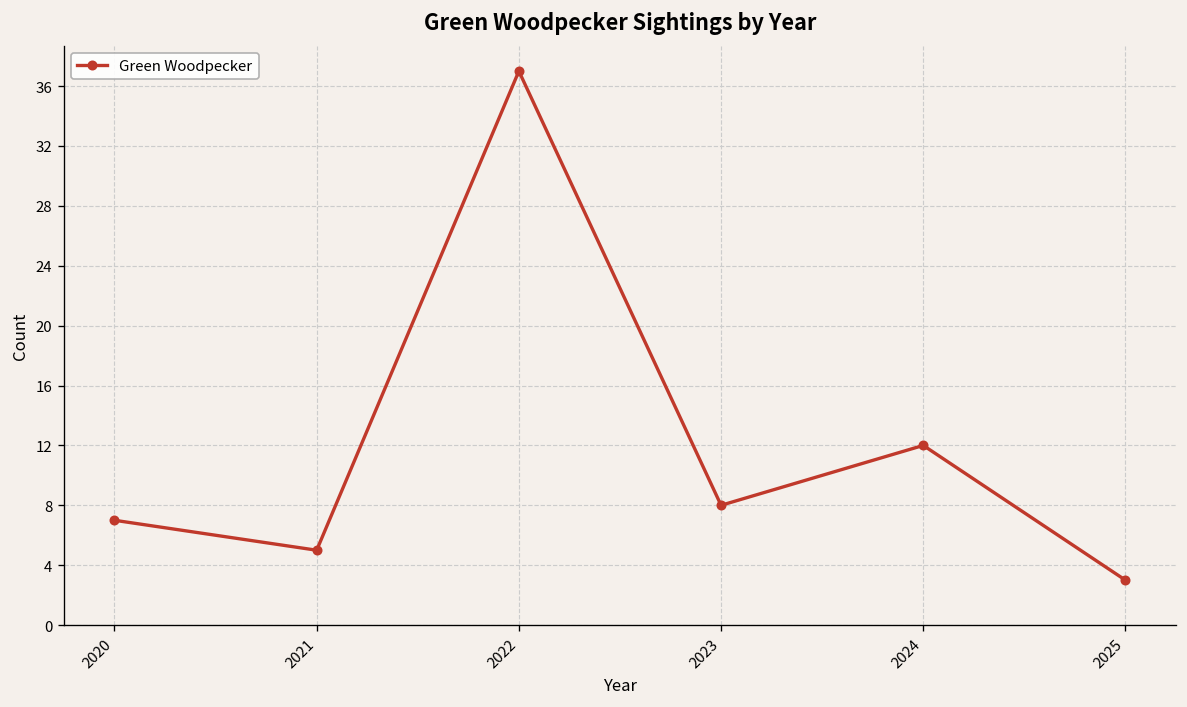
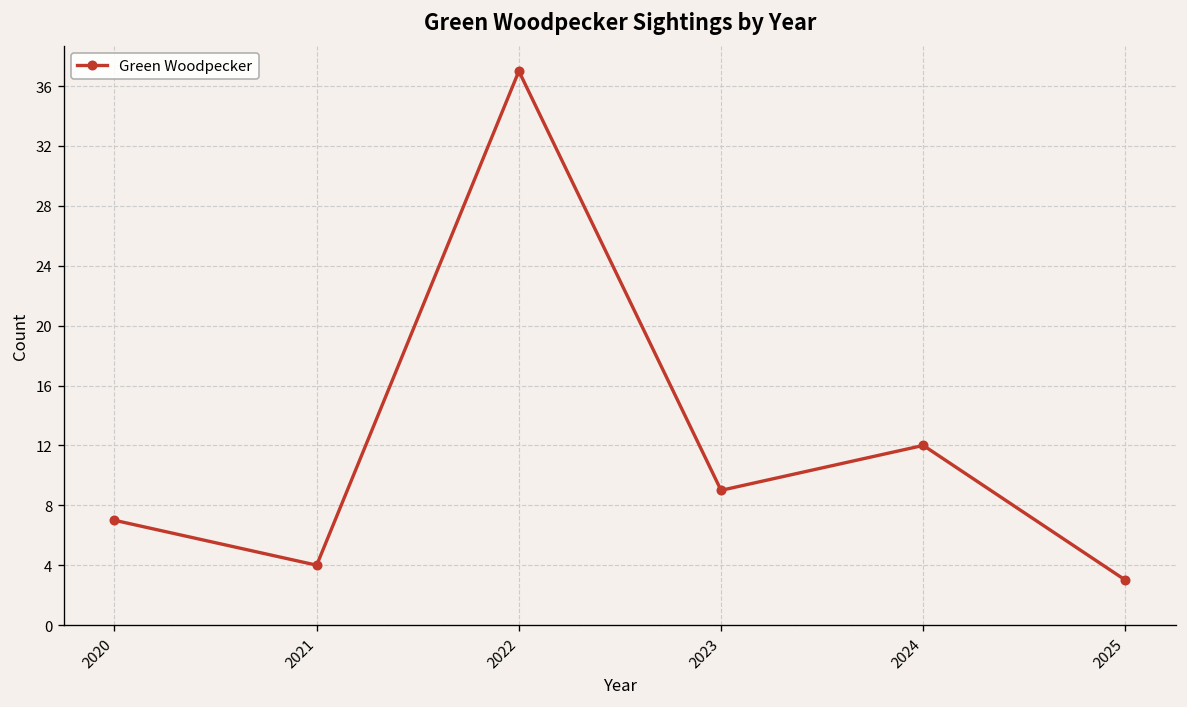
2021: 5 -> 4
2023: 8 -> 9
